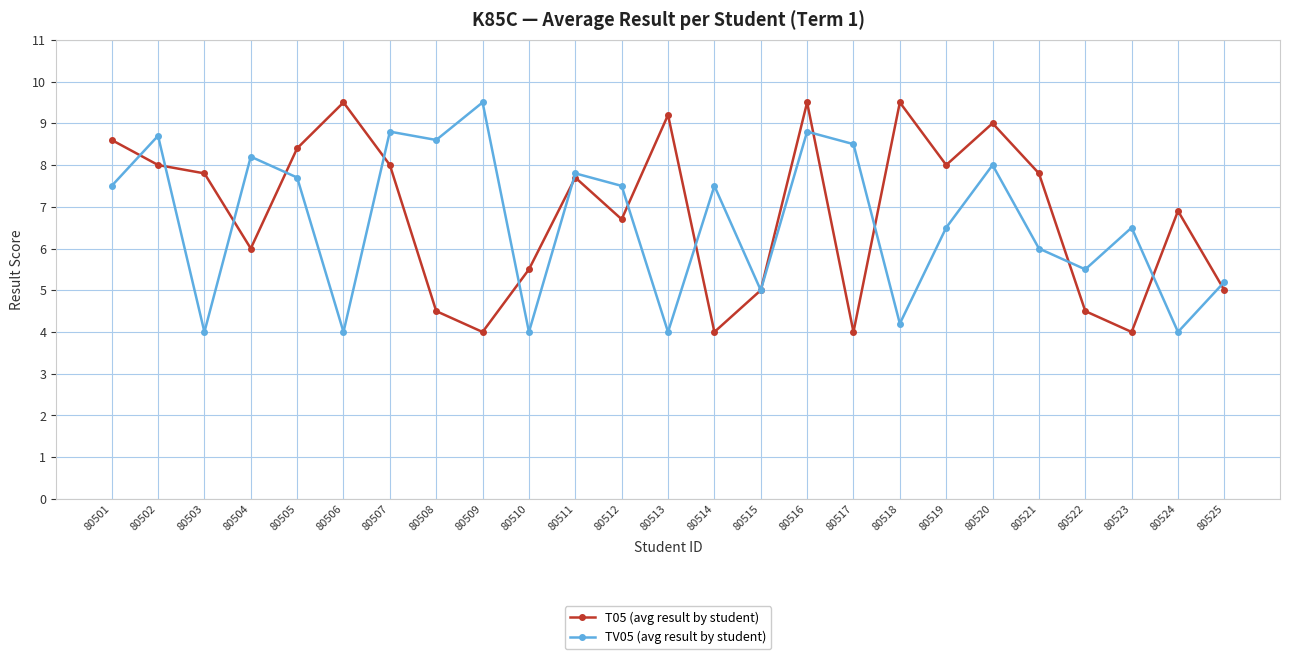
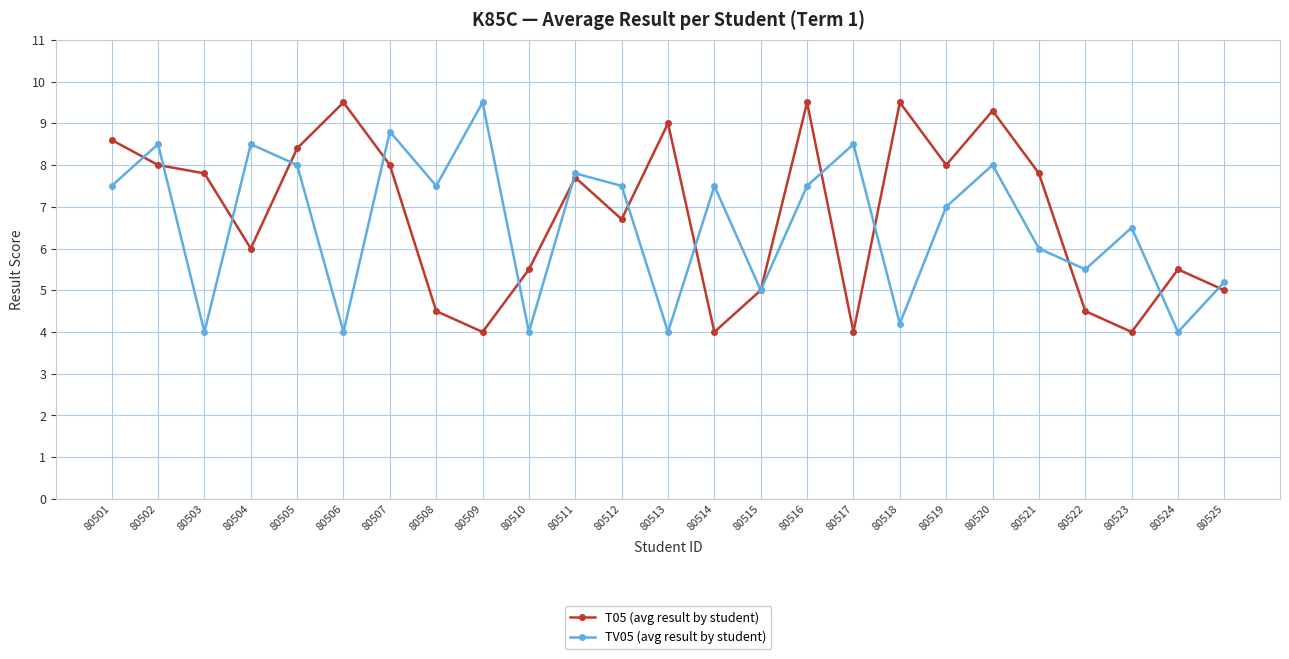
TV05 (avg result by student), 80502: 8.7 -> 8.5
TV05 (avg result by student), 80504: 8.2 -> 8.5
TV05 (avg result by student), 80505: 7.7 -> 8.0
TV05 (avg result by student), 80508: 8.6 -> 7.5
T05 (avg result by student), 80513: 9.2 -> 9.0
TV05 (avg result by student), 80516: 8.8 -> 7.5
TV05 (avg result by student), 80519: 6.5 -> 7.0
T05 (avg result by student), 80520: 9.0 -> 9.3
T05 (avg result by student), 80524: 6.9 -> 5.5
